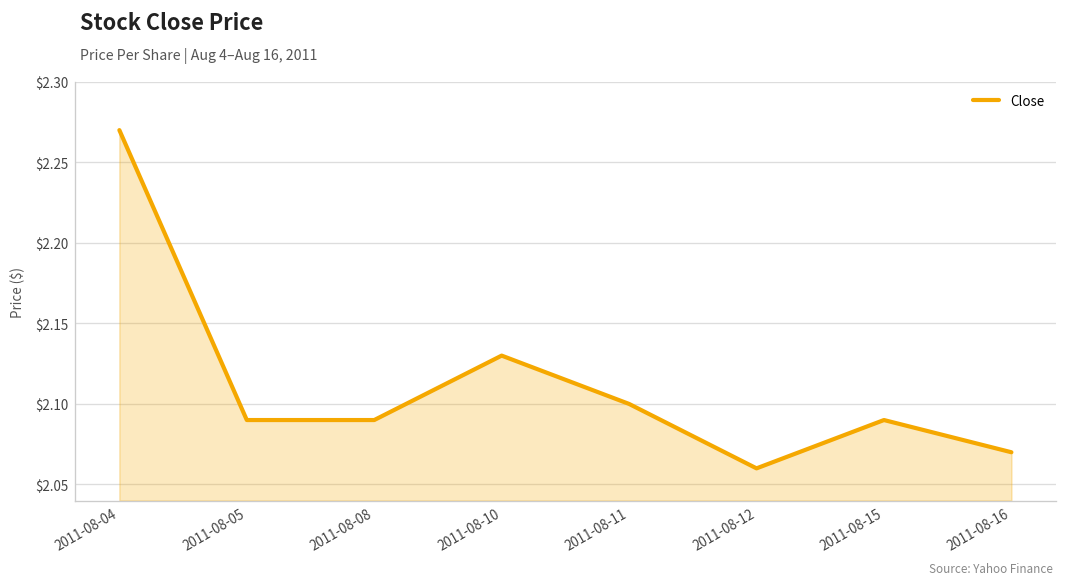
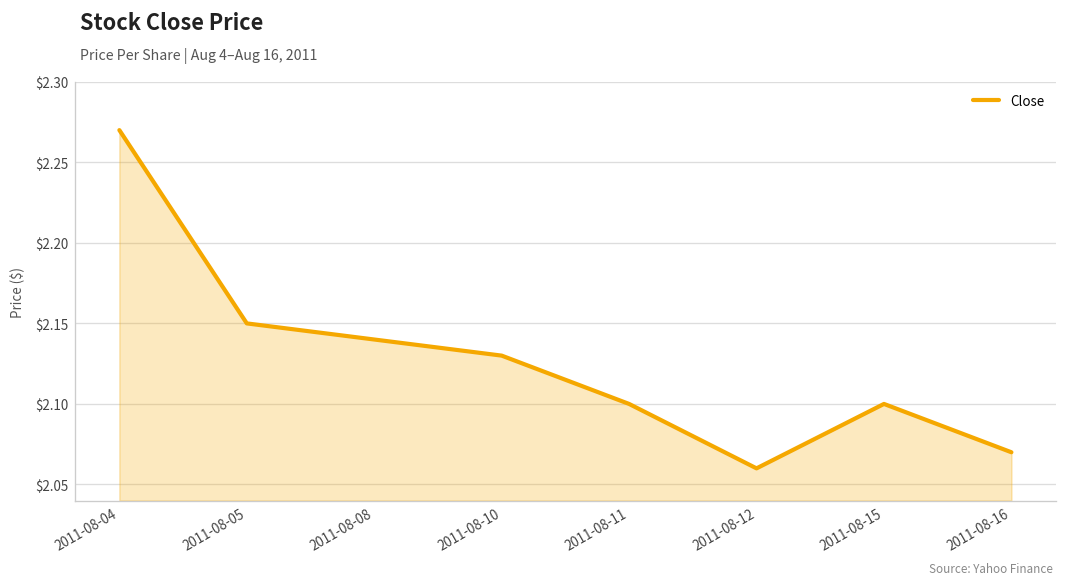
2011-08-05: $2.09 -> $2.15
2011-08-08: $2.09 -> $2.14
2011-08-15: $2.09 -> $2.10
